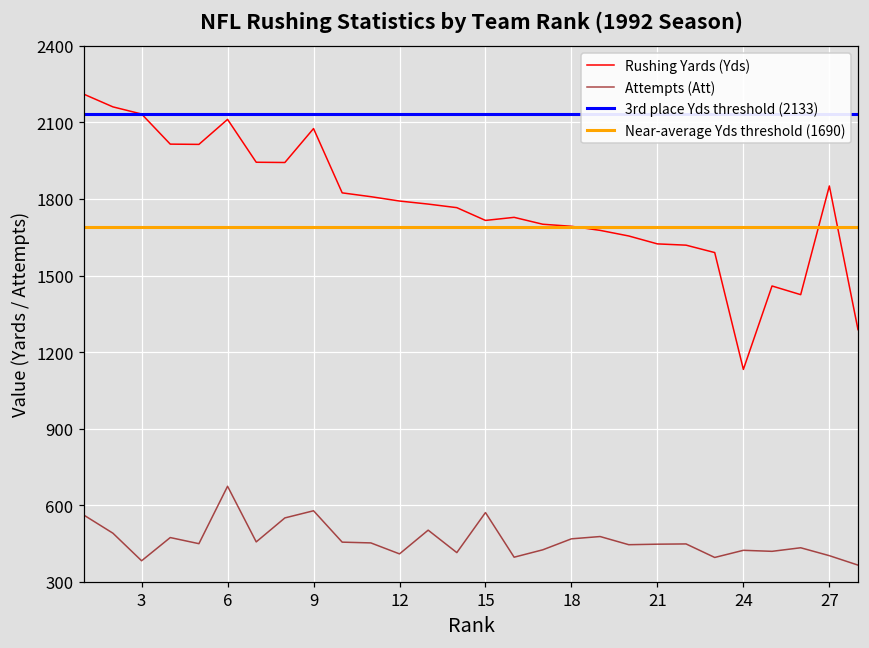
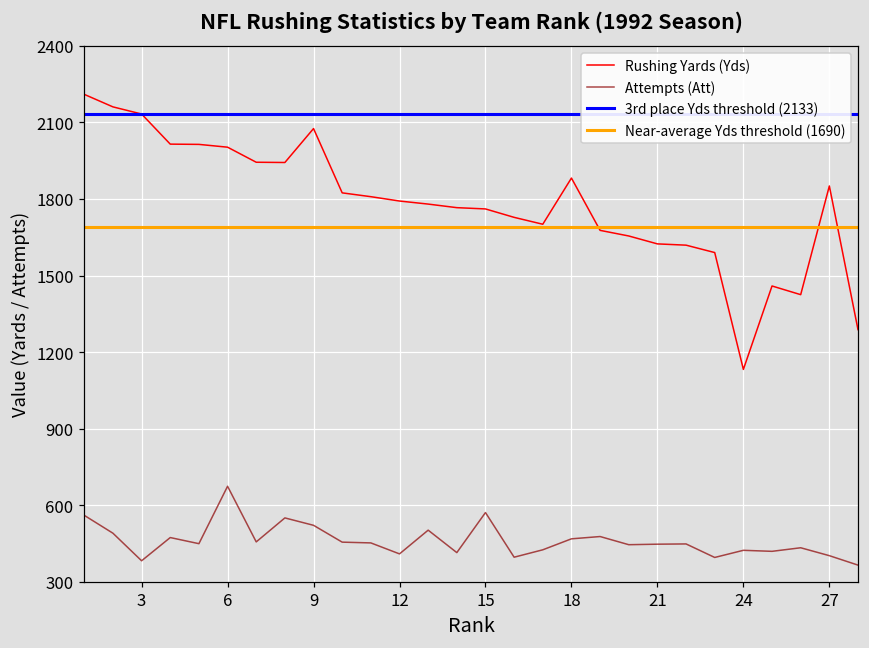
Rushing Yards (Yds), 6: 2110 -> 2000
Attempts (Att), 9: 580 -> 520
Rushing Yards (Yds), 15: 1720 -> 1760
Rushing Yards (Yds), 18: 1690 -> 1880
